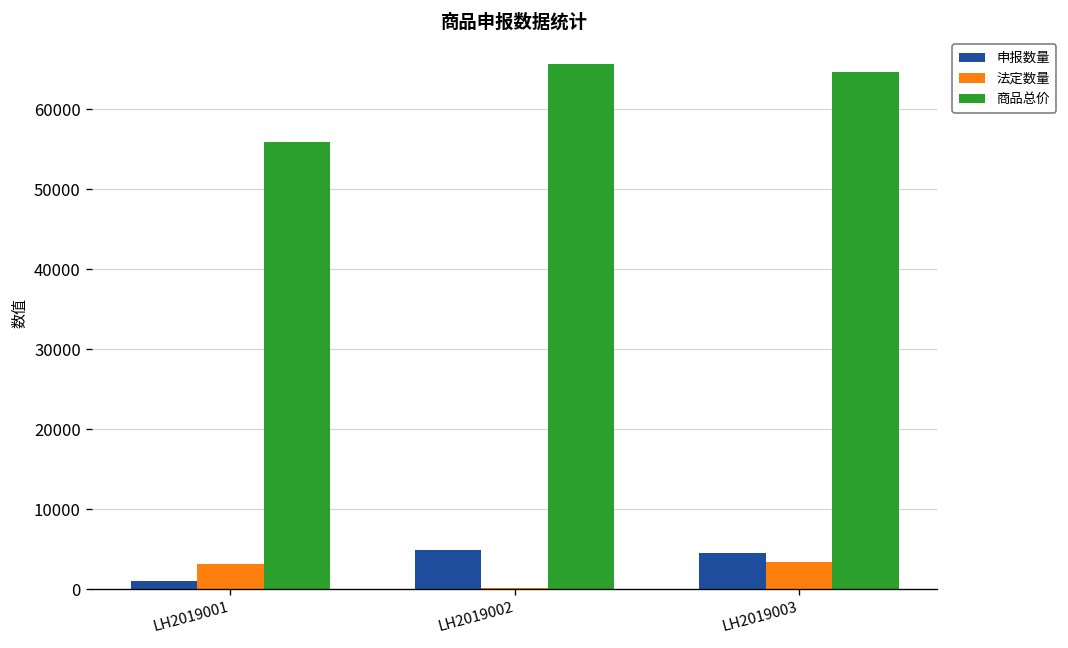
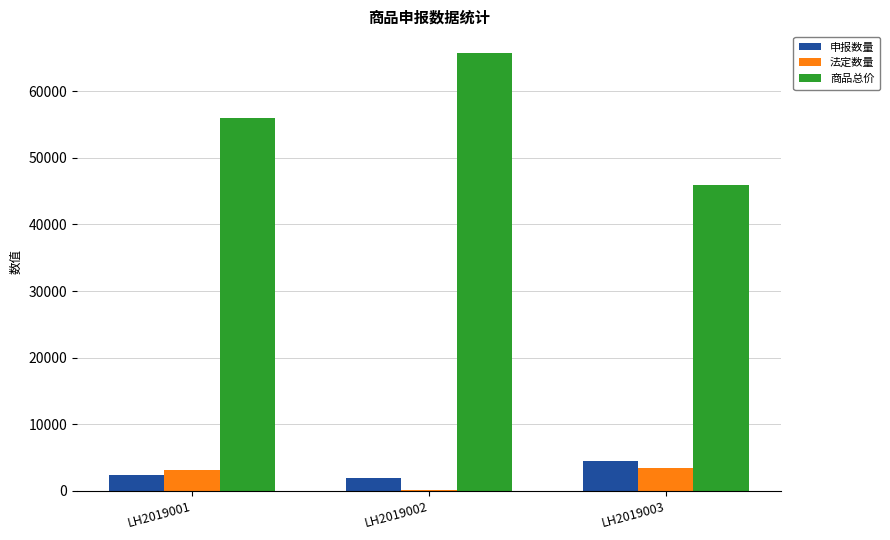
申报数量, LH2019001: 1000 -> 2000
申报数量, LH2019002: 5000 -> 2000
商品总价, LH2019003: 65000 -> 46000
